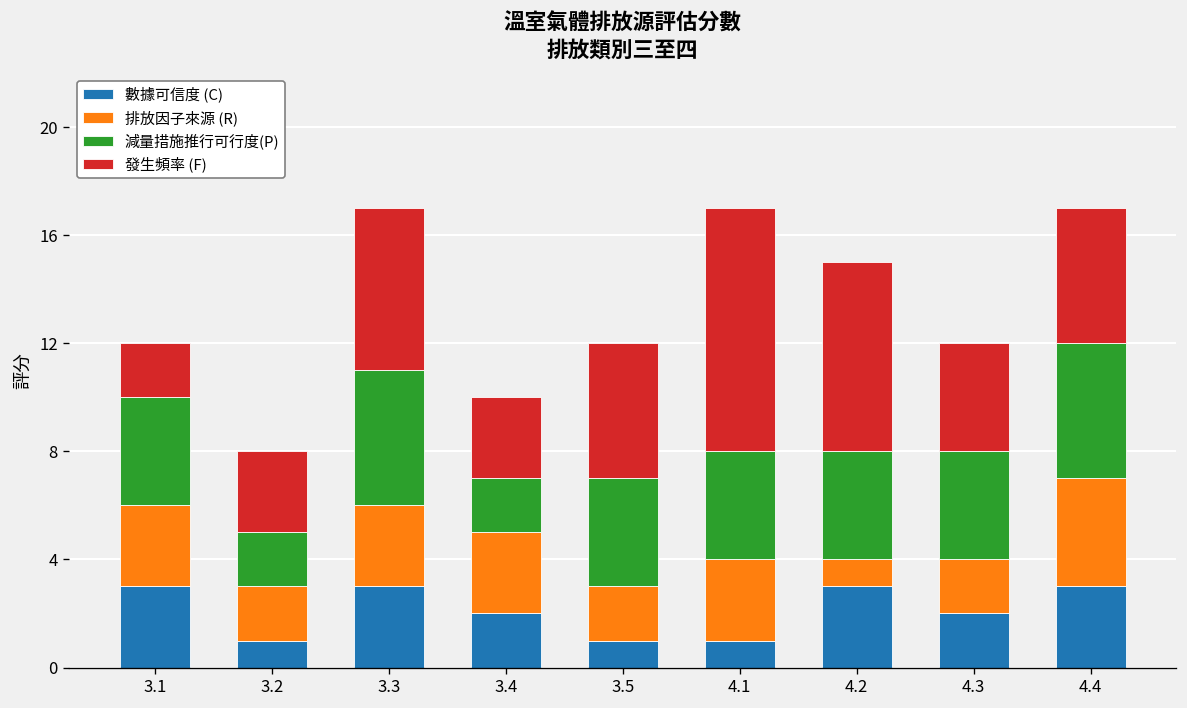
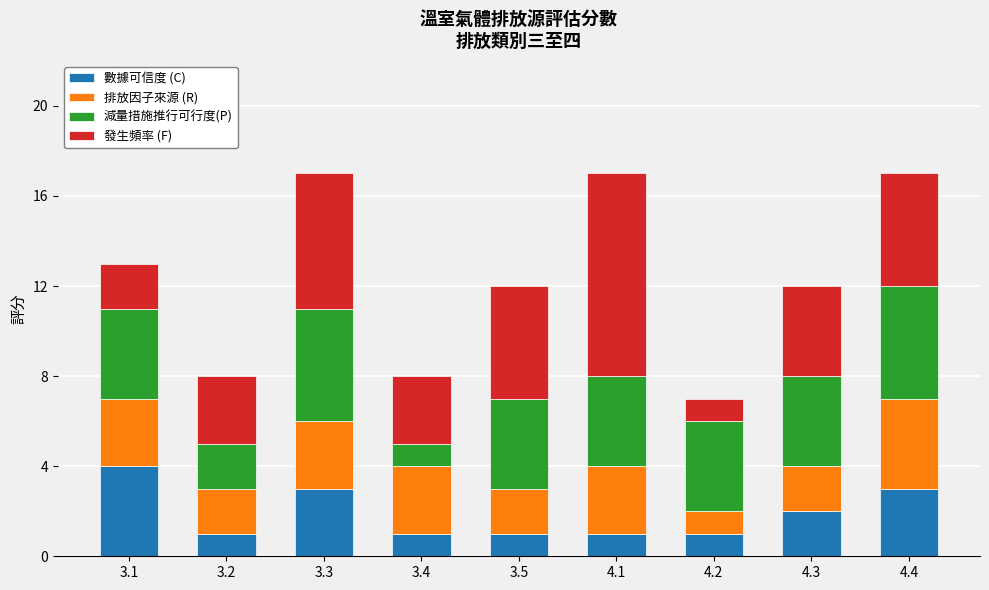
數據可信度 (C), 3.1: 3 -> 4
數據可信度 (C), 3.4: 2 -> 1
減量措施推行可行度(P), 3.4: 2 -> 1
數據可信度 (C), 4.2: 3 -> 1
發生頻率 (F), 4.2: 7 -> 1
